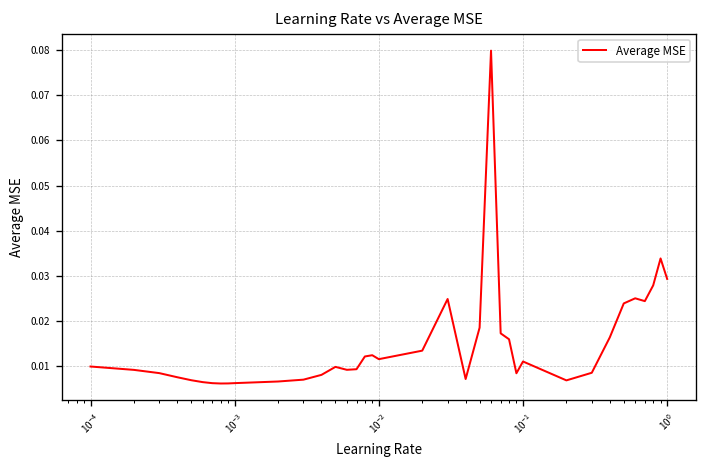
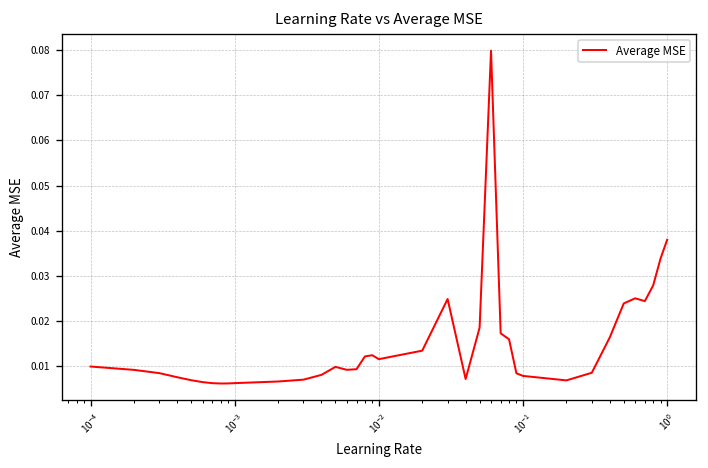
10^-1: 0.011 -> 0.008
10^0: 0.029 -> 0.038
